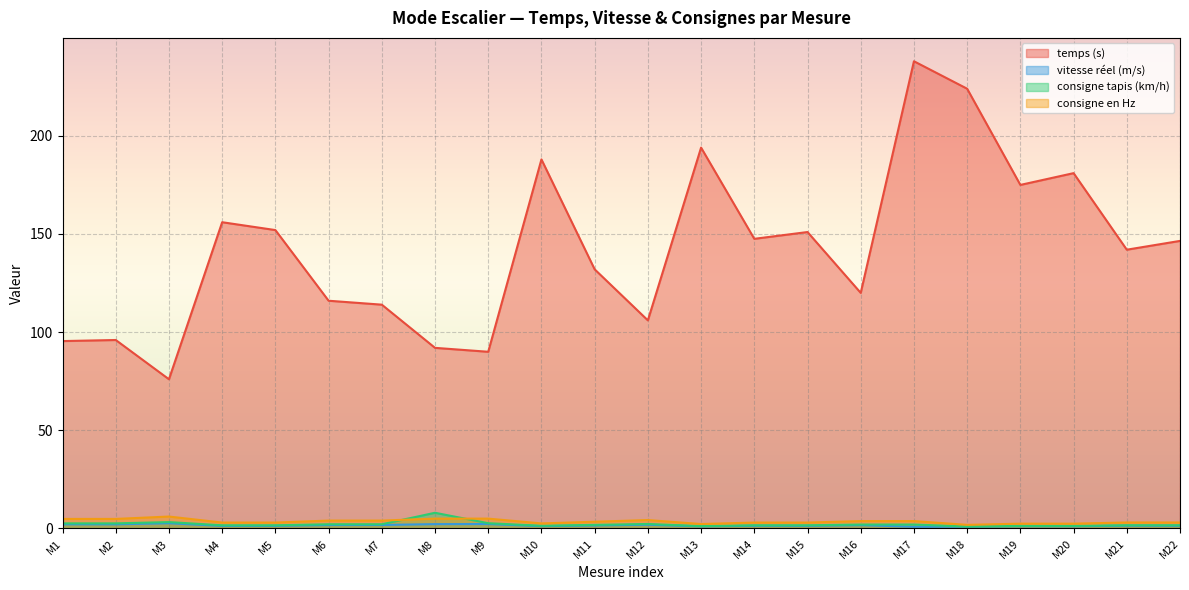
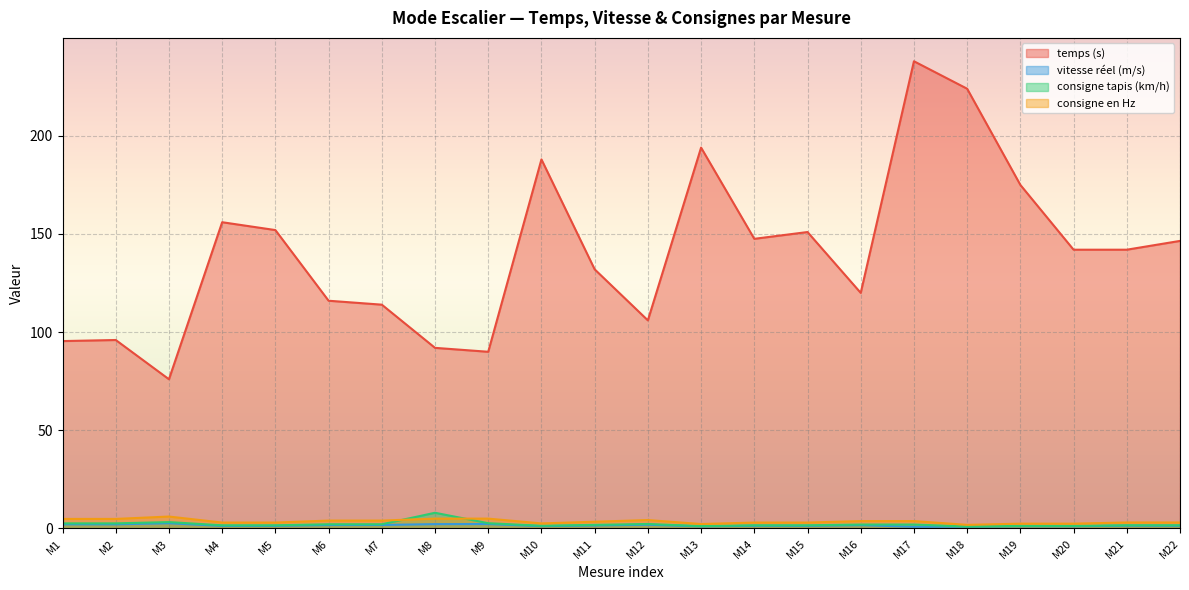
temps (s), M20: 181 -> 142
